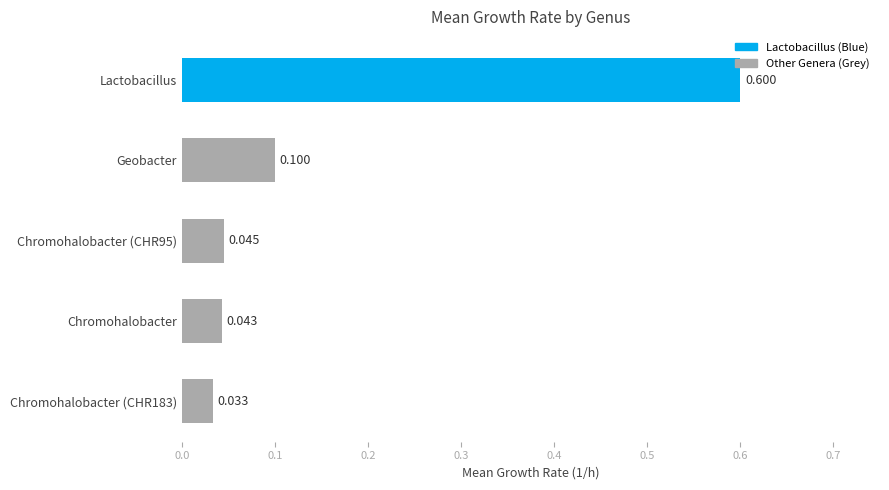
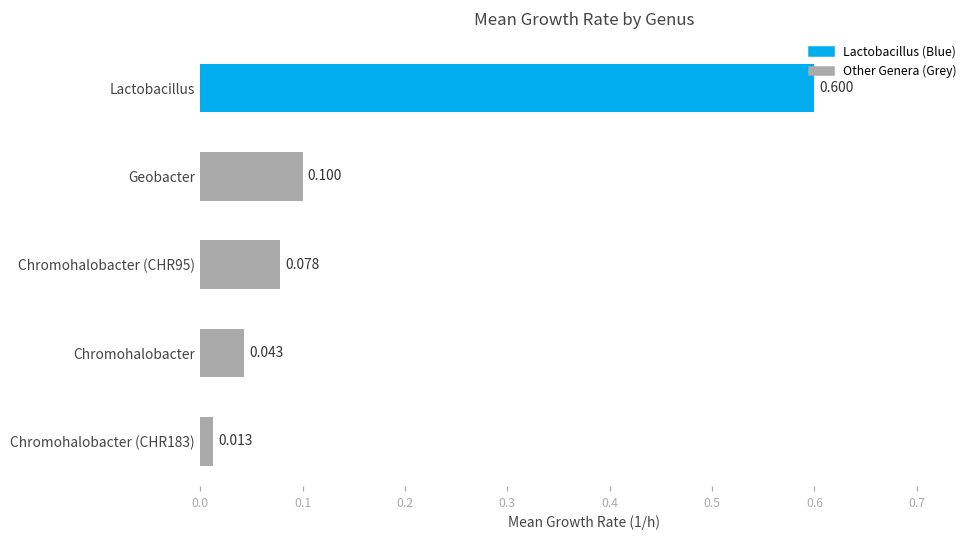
Chromohalobacter (CHR95): 0.045 -> 0.078
Chromohalobacter (CHR183): 0.033 -> 0.013
